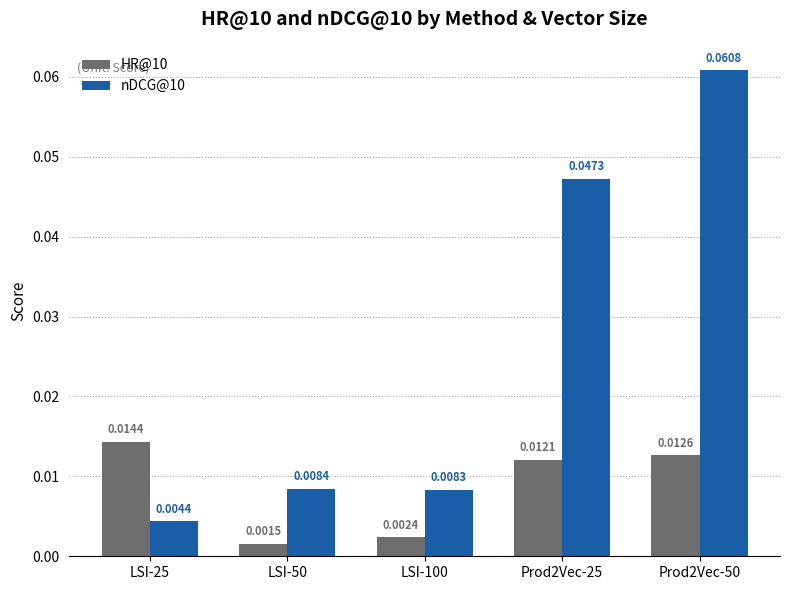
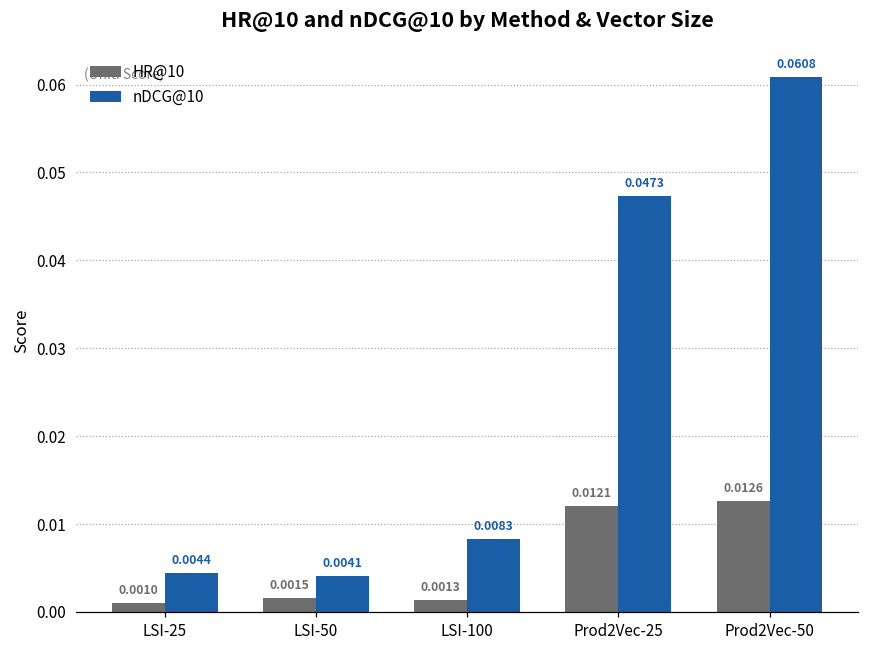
HR@10, LSI-25: 0.0144 -> 0.0010
nDCG@10, LSI-50: 0.0084 -> 0.0041
HR@10, LSI-100: 0.0024 -> 0.0013
